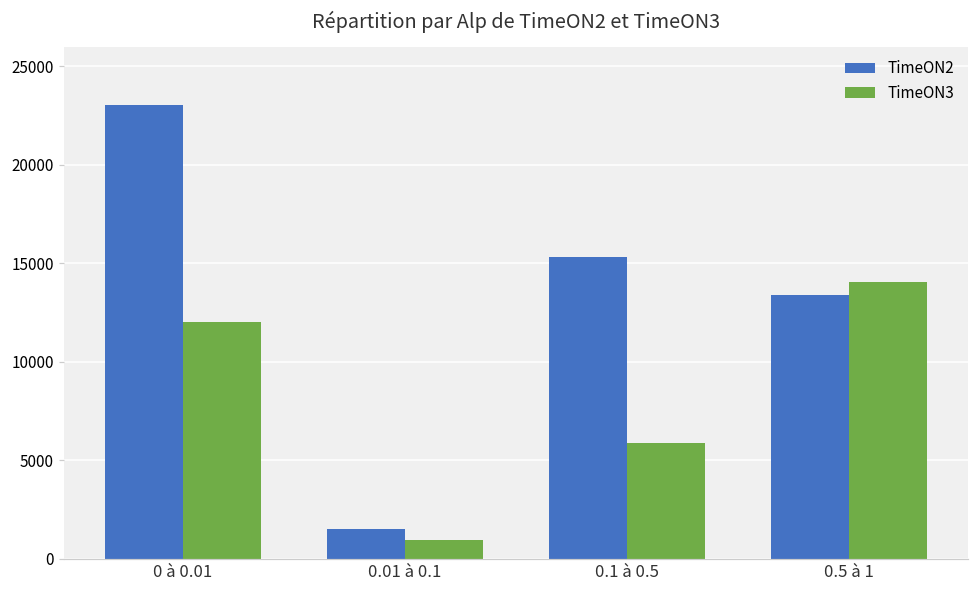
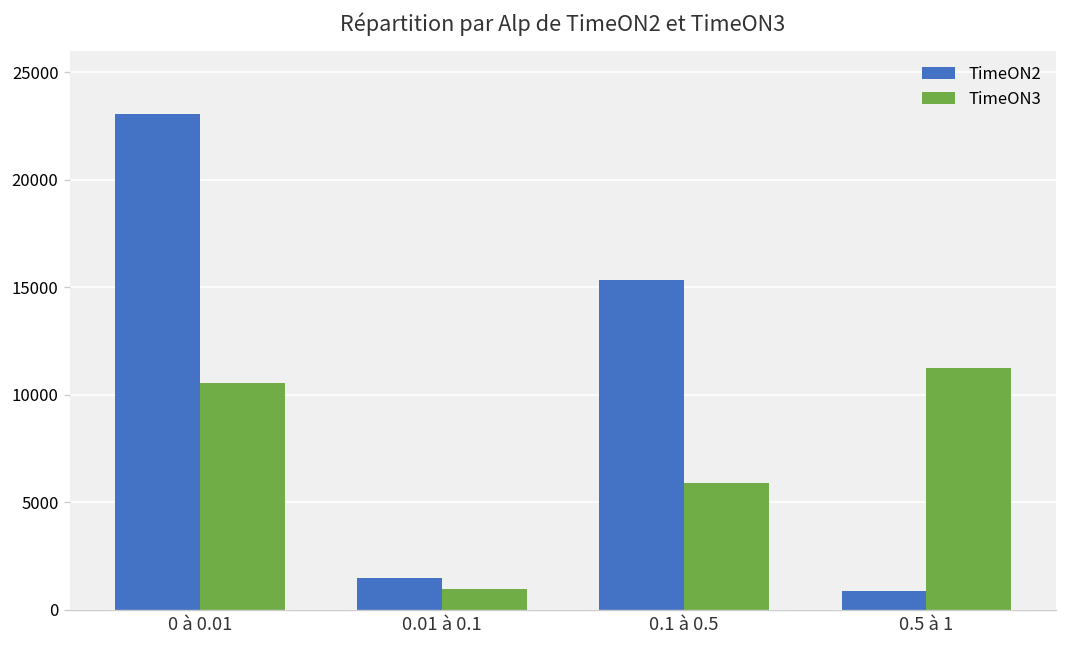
TimeON3, 0 à 0.01: 12000 -> 10600
TimeON2, 0.5 à 1: 13400 -> 900
TimeON3, 0.5 à 1: 14000 -> 11200
